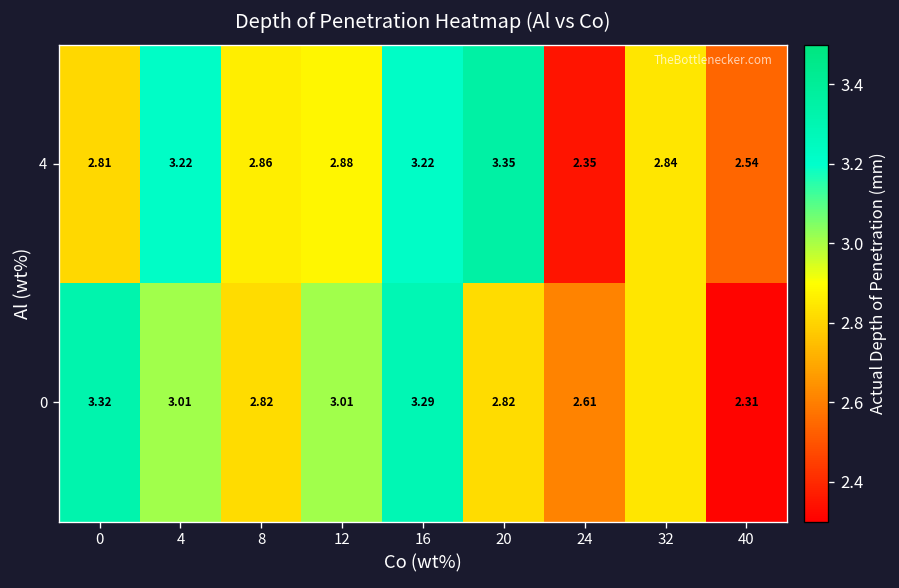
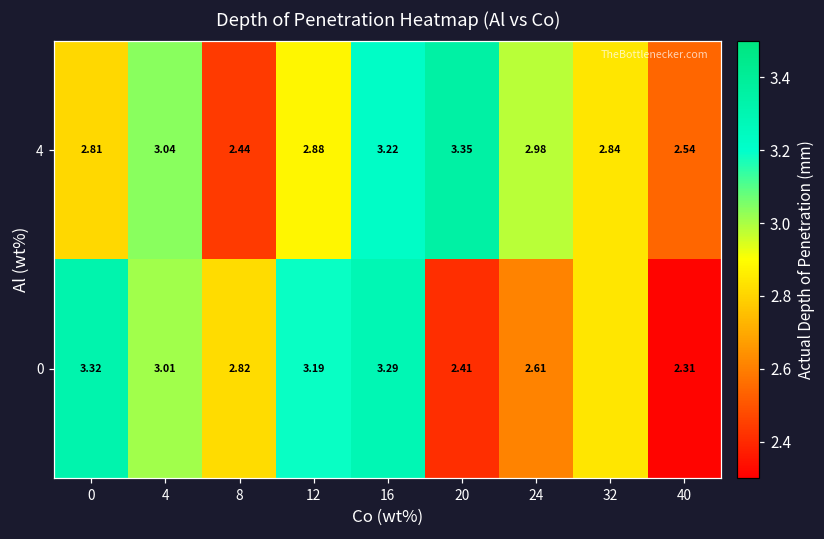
4, 4: 3.22 -> 3.04
4, 8: 2.86 -> 2.44
4, 24: 2.35 -> 2.98
0, 12: 3.01 -> 3.19
0, 20: 2.82 -> 2.41
